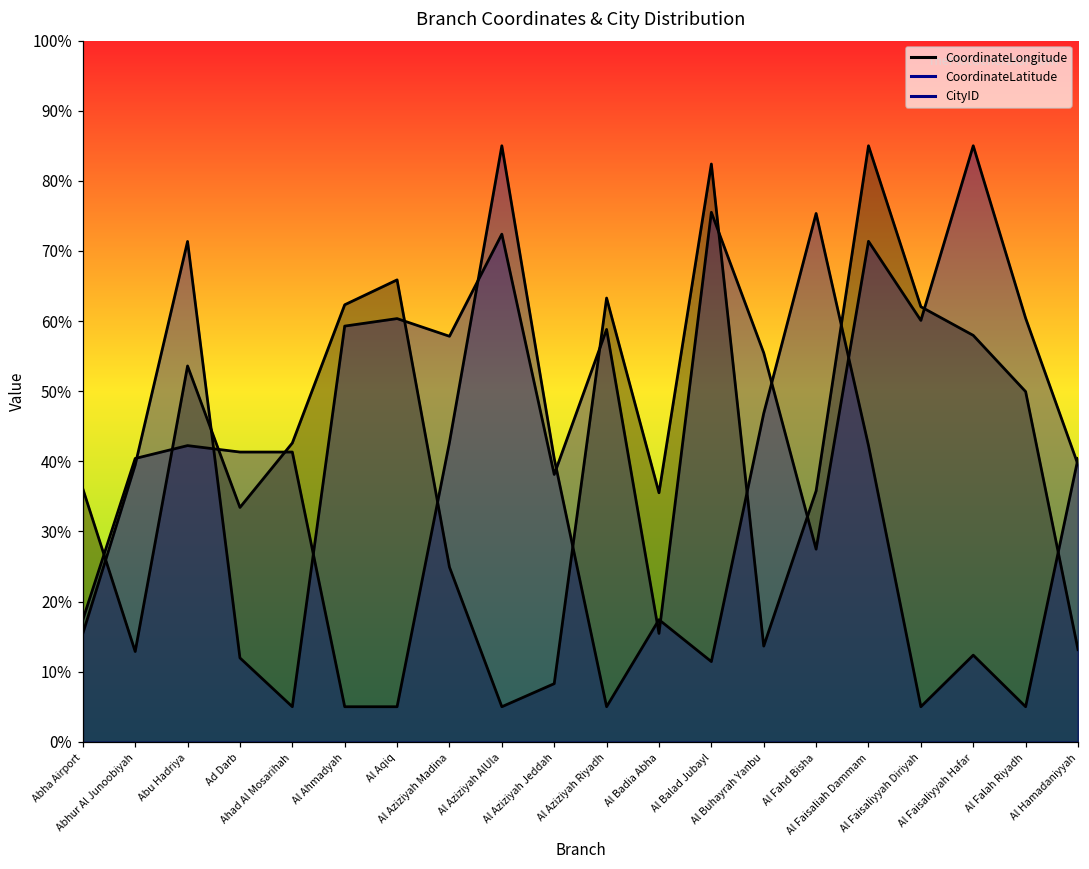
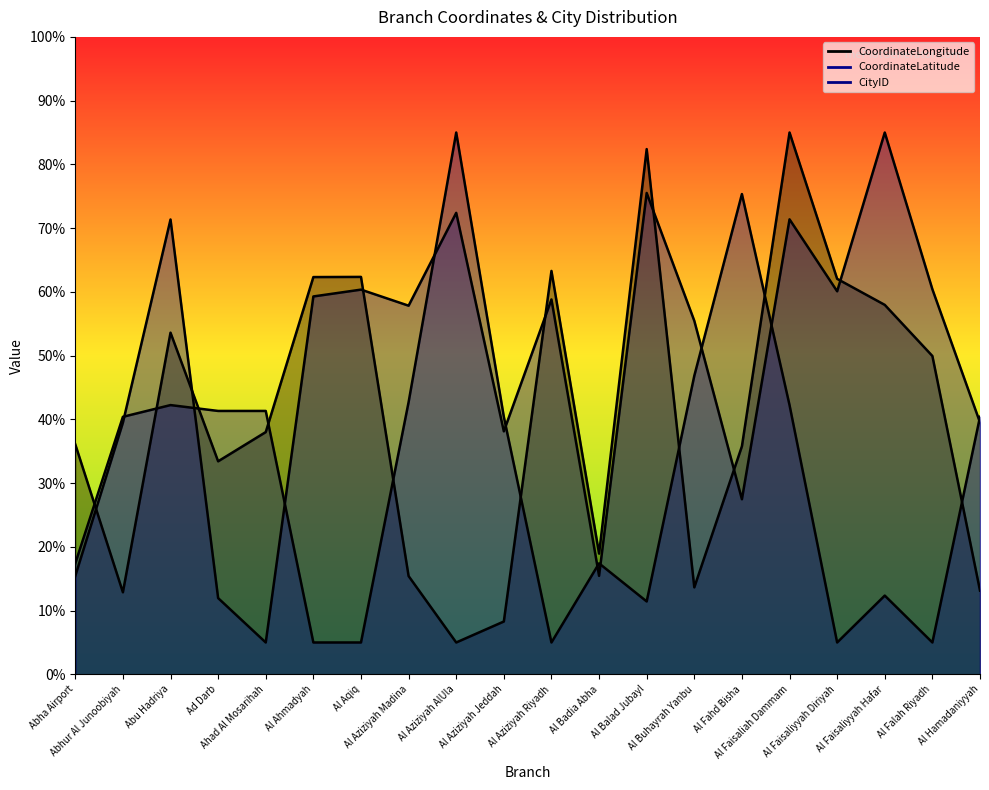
CoordinateLongitude, Ahad Al Mosarihah: 43% -> 38%
CoordinateLongitude, Al Aqiq: 66% -> 62%
CoordinateLongitude, Al Aziziyah Madina: 25% -> 15%
CoordinateLongitude, Al Badia Abha: 36% -> 19%
